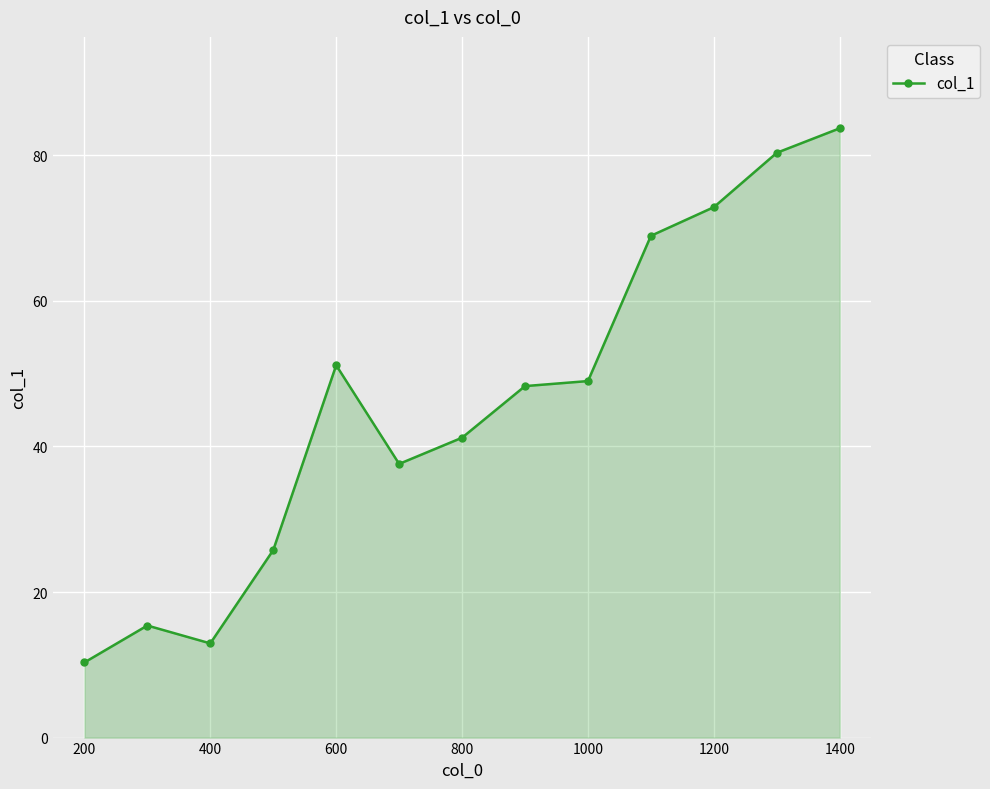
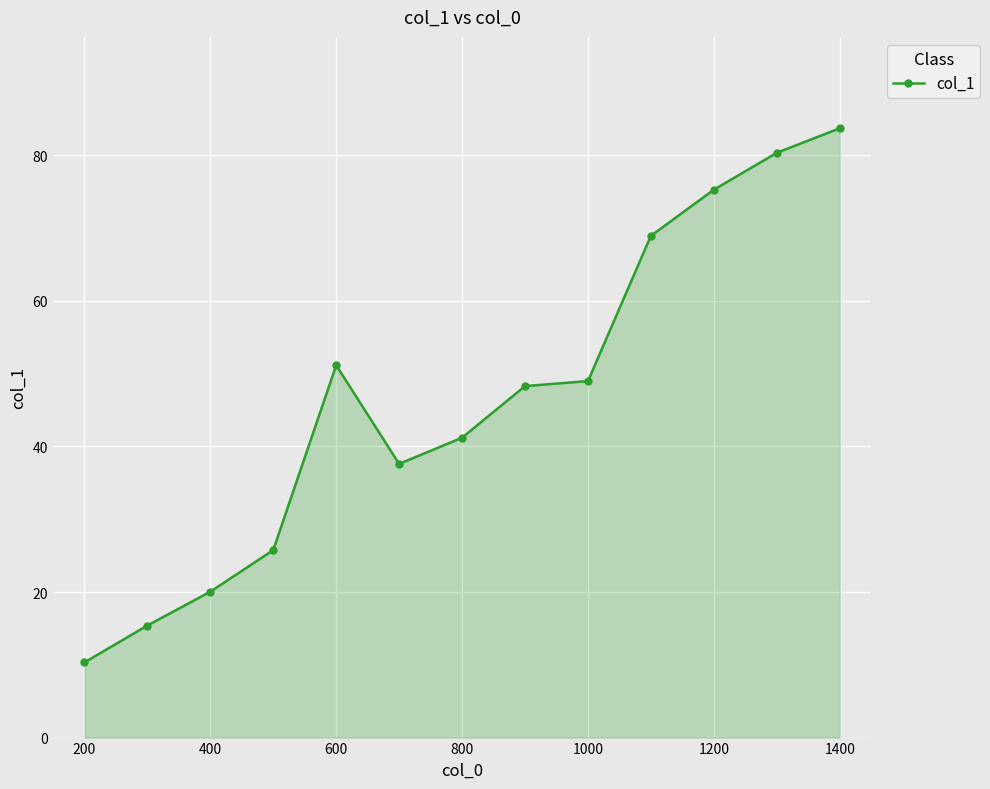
400: 13 -> 20
1200: 73 -> 75
